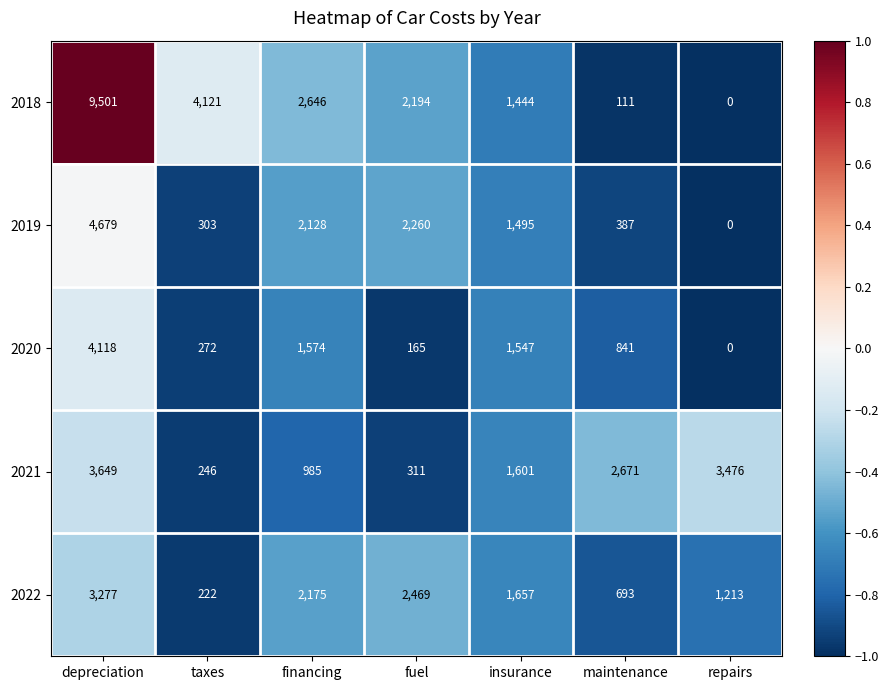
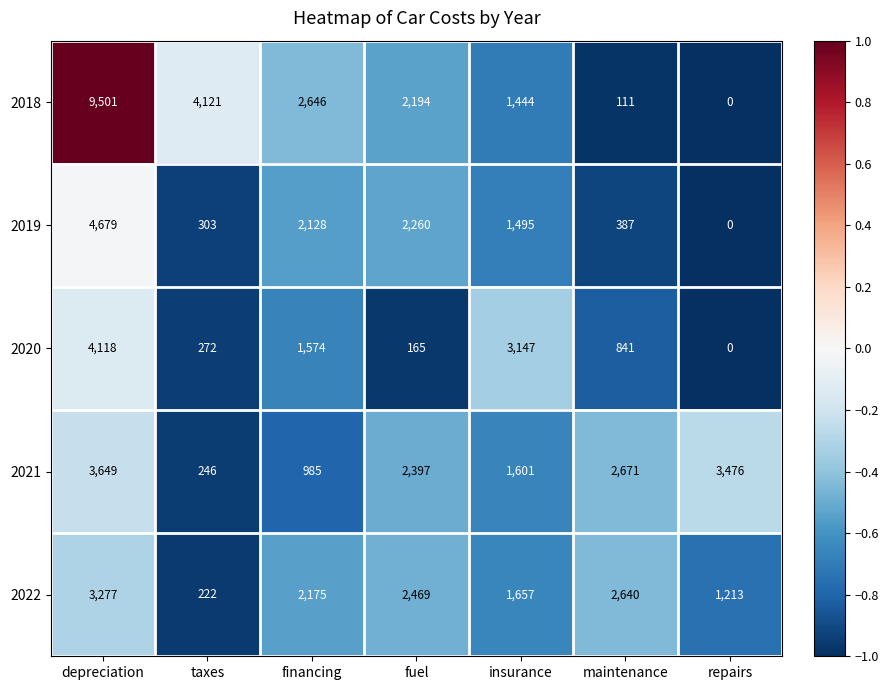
2020, insurance: 1,547 -> 3,147
2021, fuel: 311 -> 2,397
2022, maintenance: 693 -> 2,640
